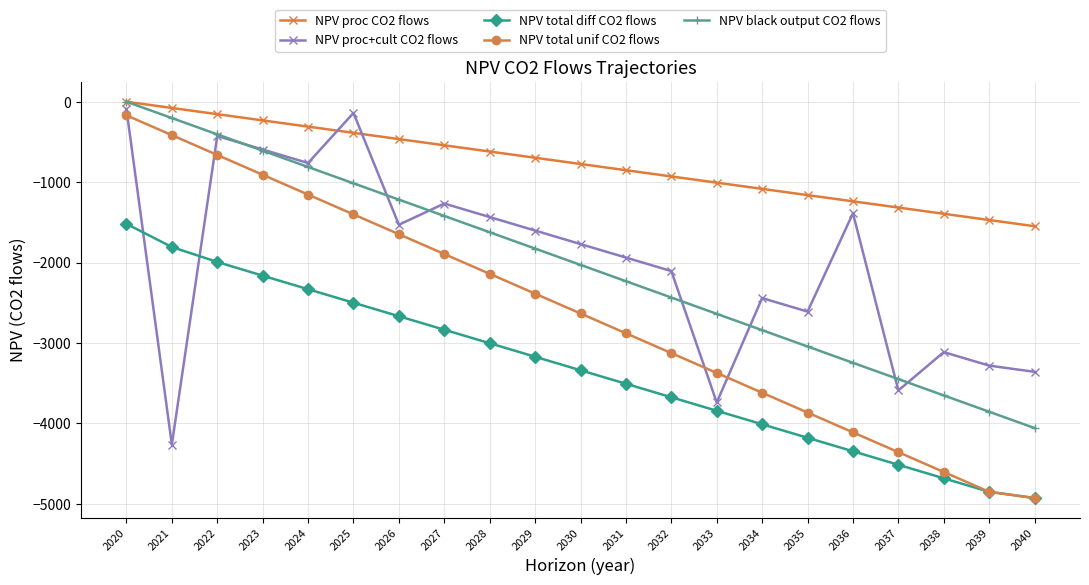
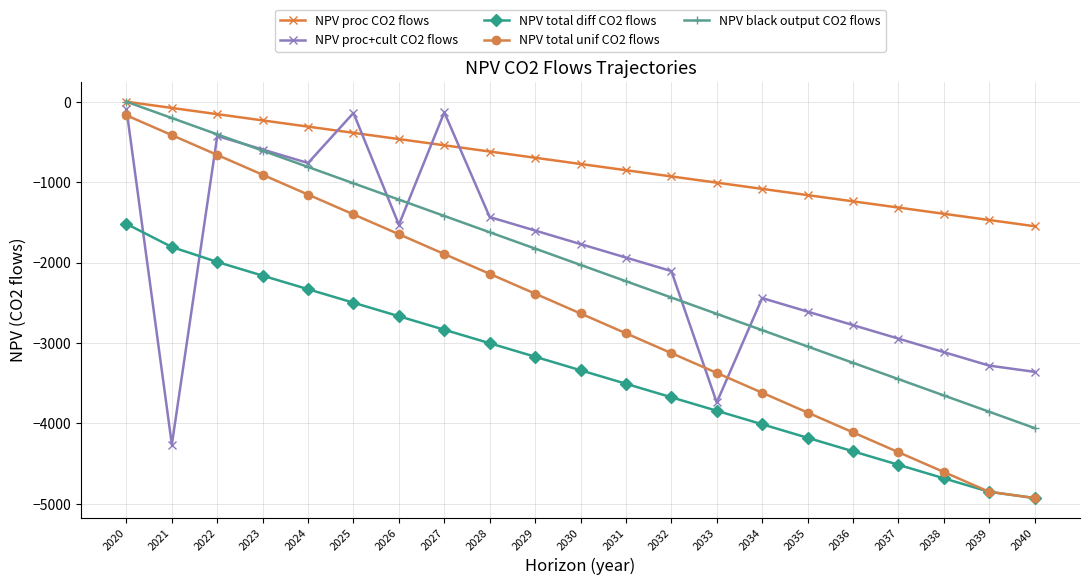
NPV proc+cult CO2 flows, 2027: -1300 -> -100
NPV proc+cult CO2 flows, 2036: -1400 -> -2800
NPV proc+cult CO2 flows, 2037: -3600 -> -2900
